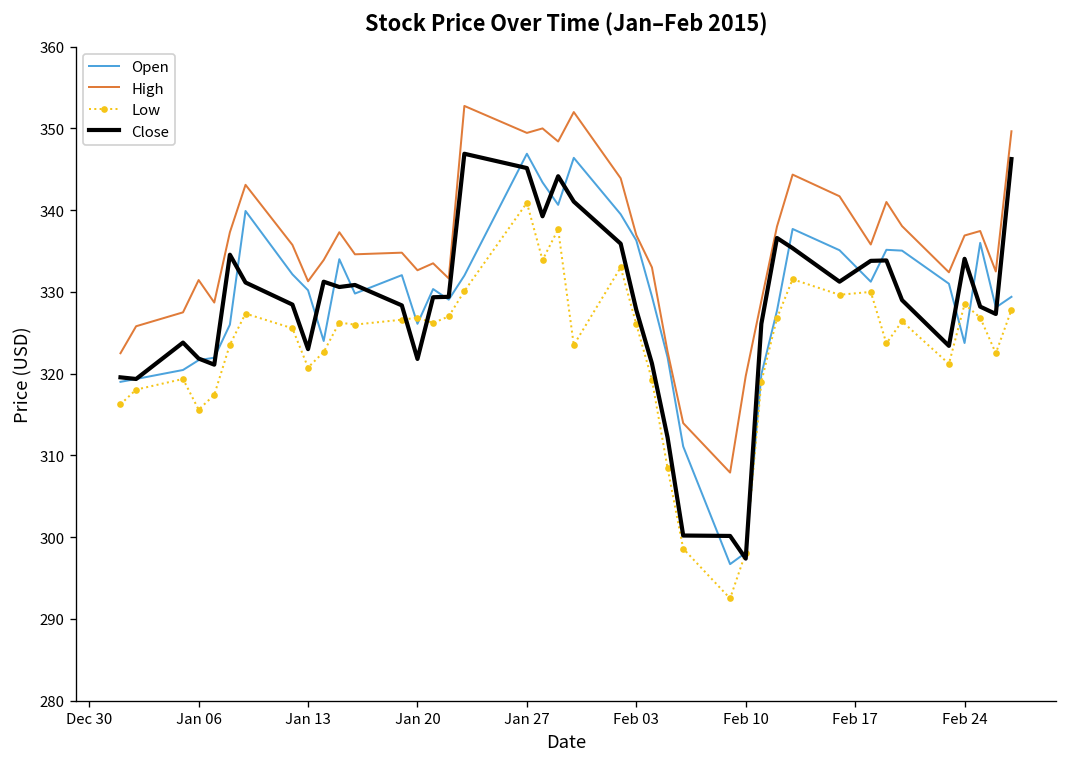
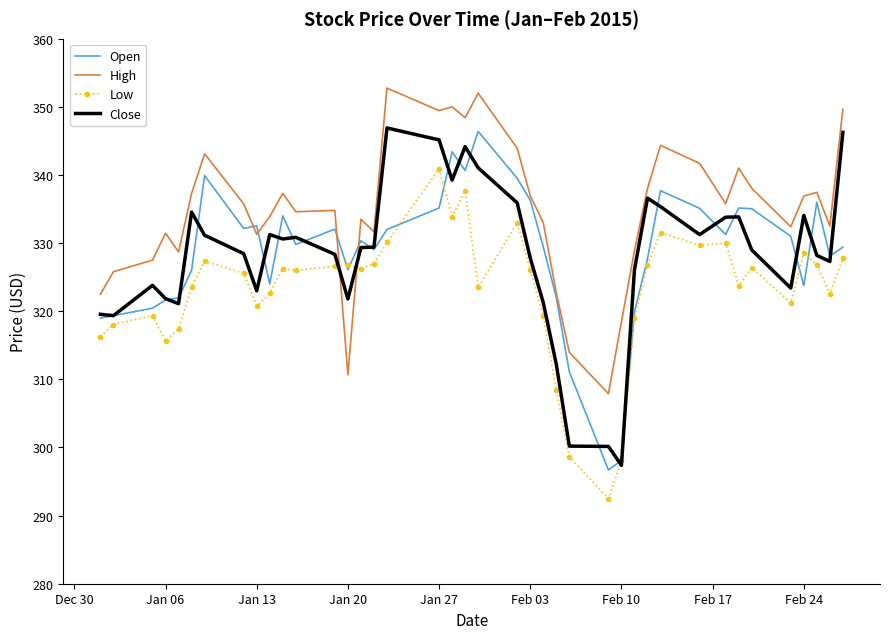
Open, Jan 13: 330 -> 333
High, Jan 20: 333 -> 311
Open, Jan 27: 347 -> 335
High, Feb 10: 320 -> 318
